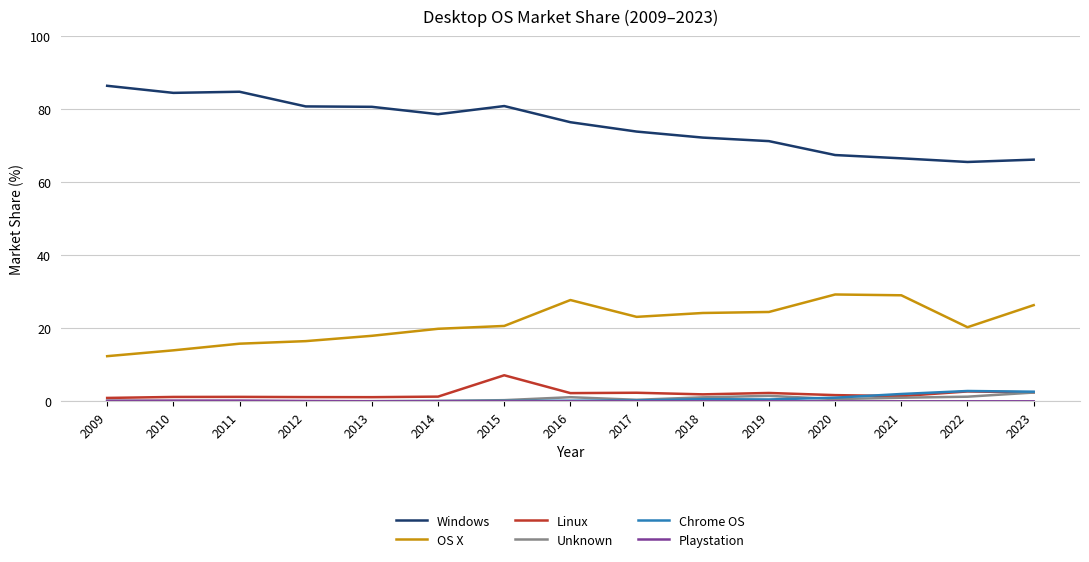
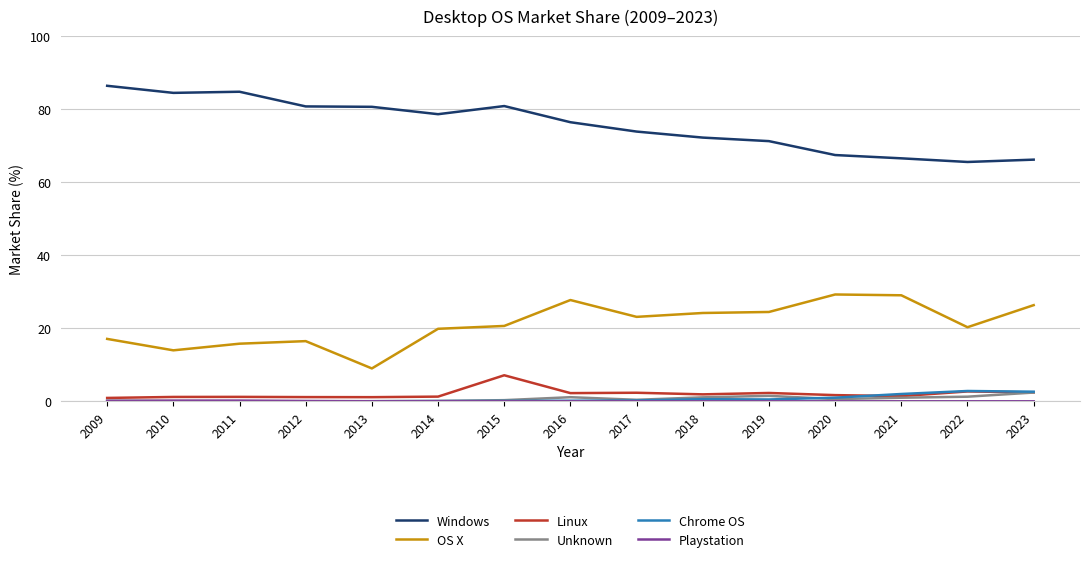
OS X, 2009: 12 -> 17
OS X, 2013: 18 -> 9
